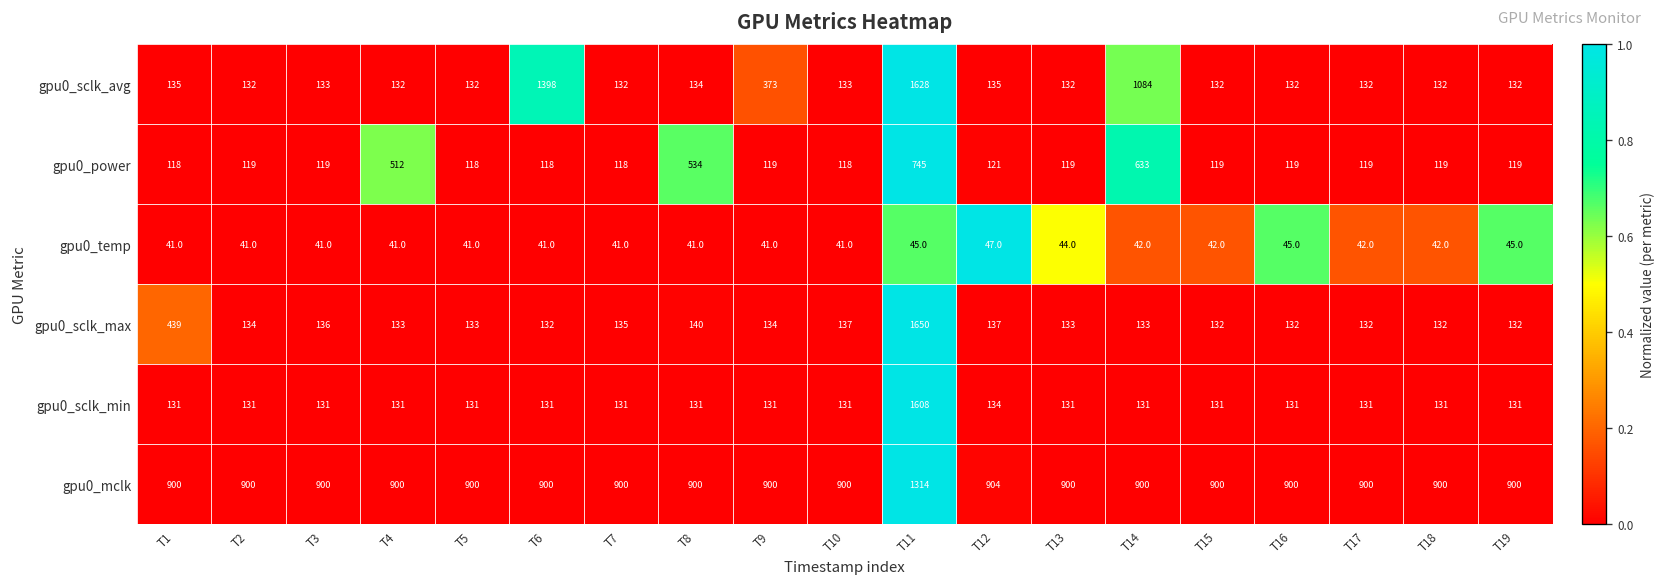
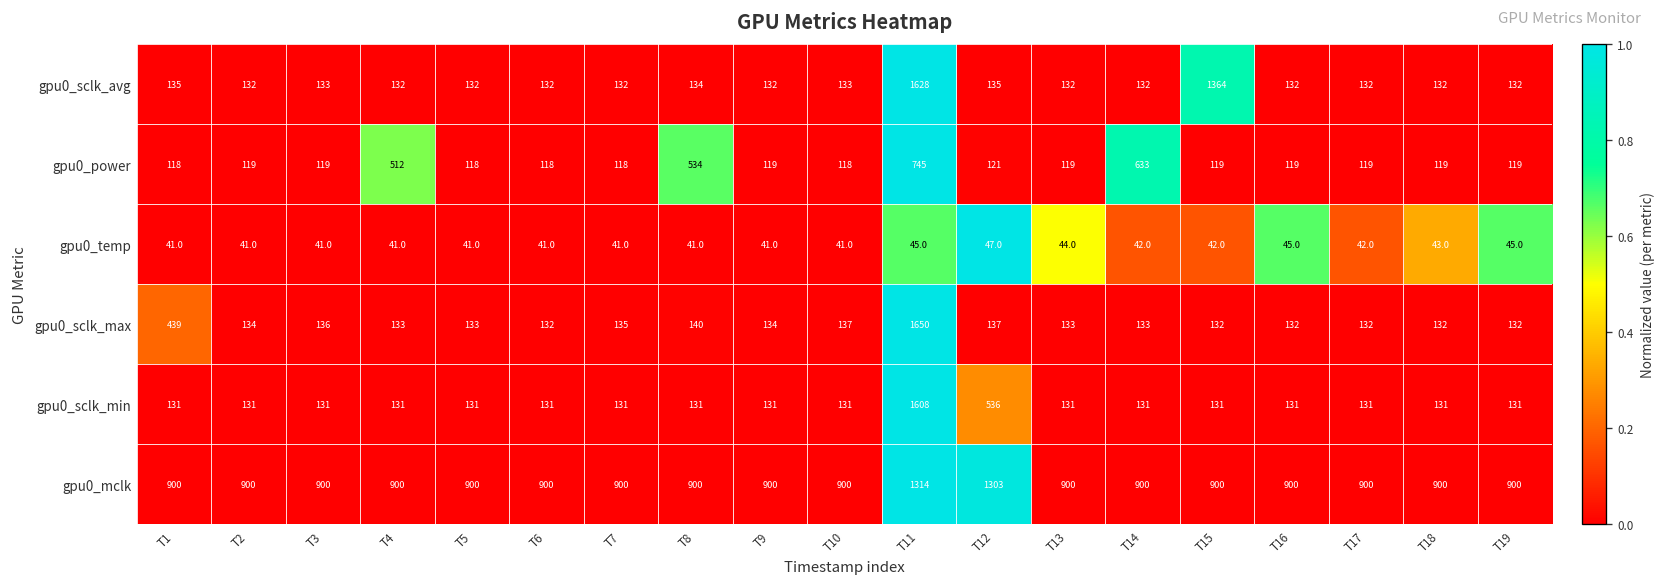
gpu0_sclk_avg, T6: 1398 -> 132
gpu0_sclk_avg, T9: 373 -> 132
gpu0_sclk_avg, T14: 1084 -> 132
gpu0_sclk_avg, T15: 132 -> 1364
gpu0_temp, T18: 42.0 -> 43.0
gpu0_sclk_min, T12: 134 -> 536
gpu0_mclk, T12: 904 -> 1303
